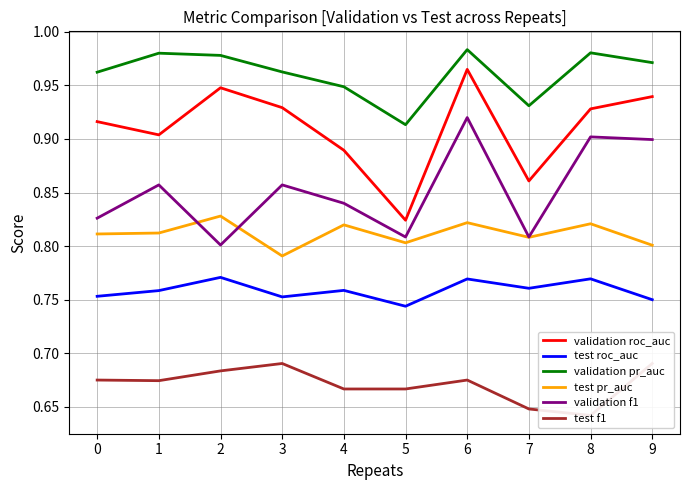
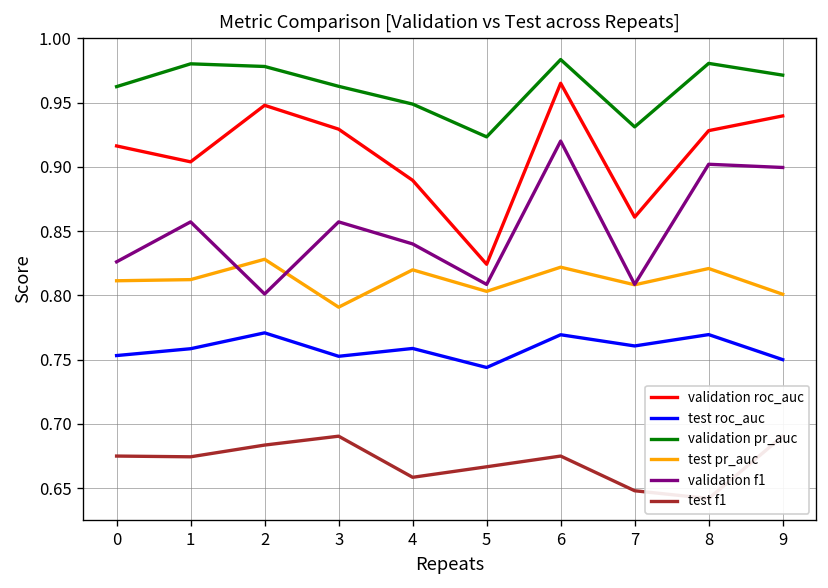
test f1, 4: 0.667 -> 0.658
validation pr_auc, 5: 0.913 -> 0.923
